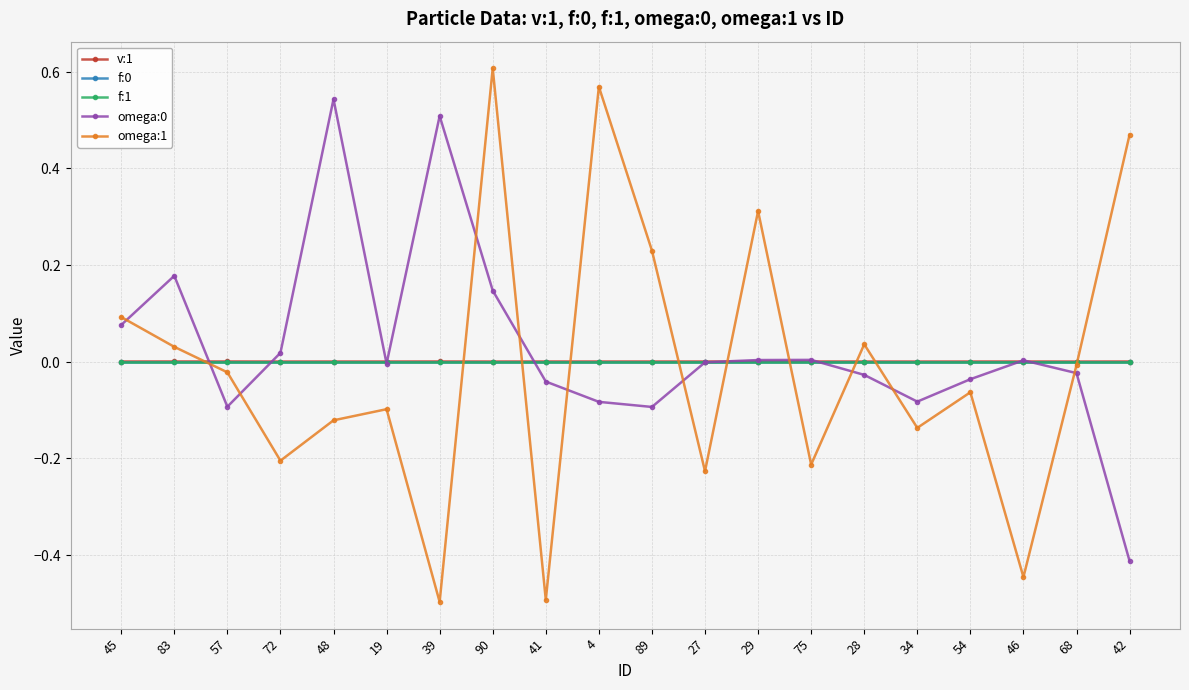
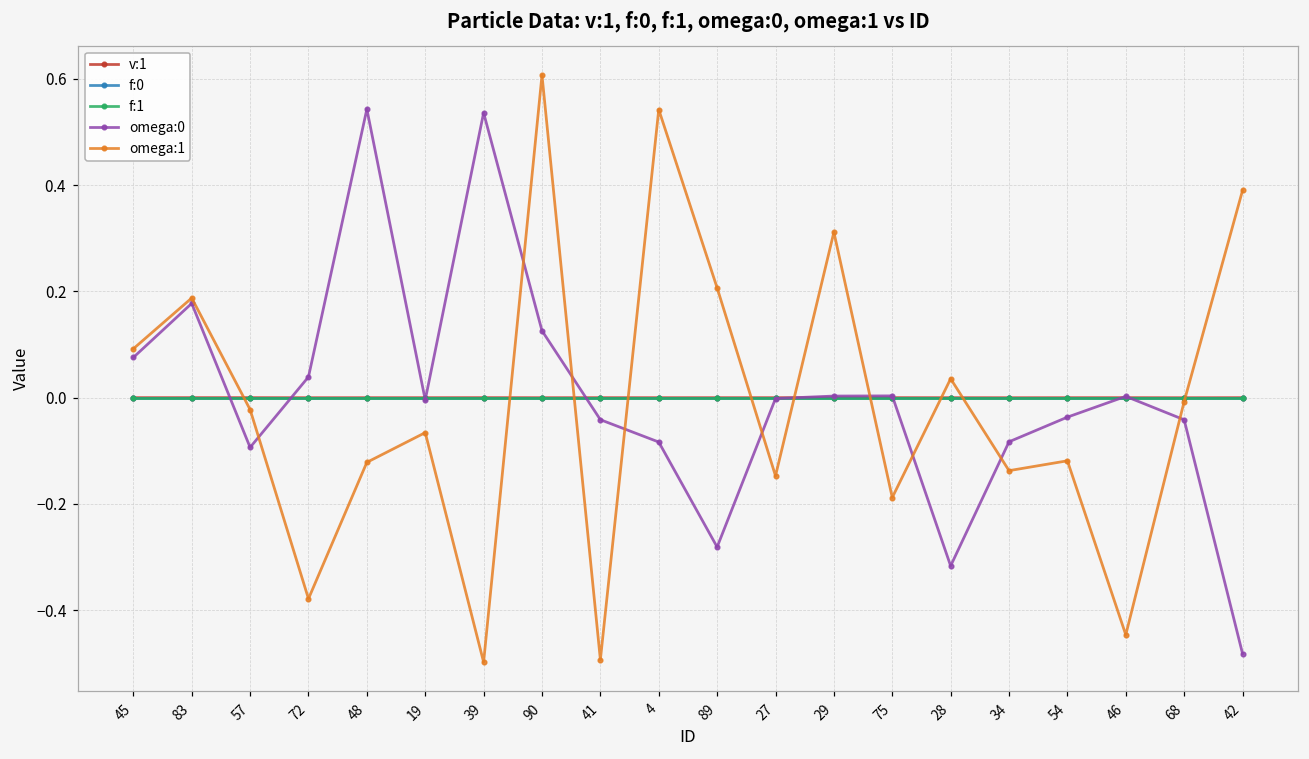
omega:1, 83: 0.03 -> 0.19
omega:0, 72: 0.02 -> 0.04
omega:1, 72: -0.21 -> -0.38
omega:1, 19: -0.10 -> -0.07
omega:0, 39: 0.51 -> 0.54
omega:0, 90: 0.15 -> 0.13
omega:1, 4: 0.57 -> 0.54
omega:0, 89: -0.09 -> -0.28
omega:1, 89: 0.23 -> 0.21
omega:1, 27: -0.23 -> -0.15
omega:1, 75: -0.21 -> -0.19
omega:0, 28: -0.03 -> -0.32
omega:1, 54: -0.06 -> -0.12
omega:0, 68: -0.02 -> -0.04
omega:0, 42: -0.41 -> -0.48
omega:1, 42: 0.47 -> 0.39
